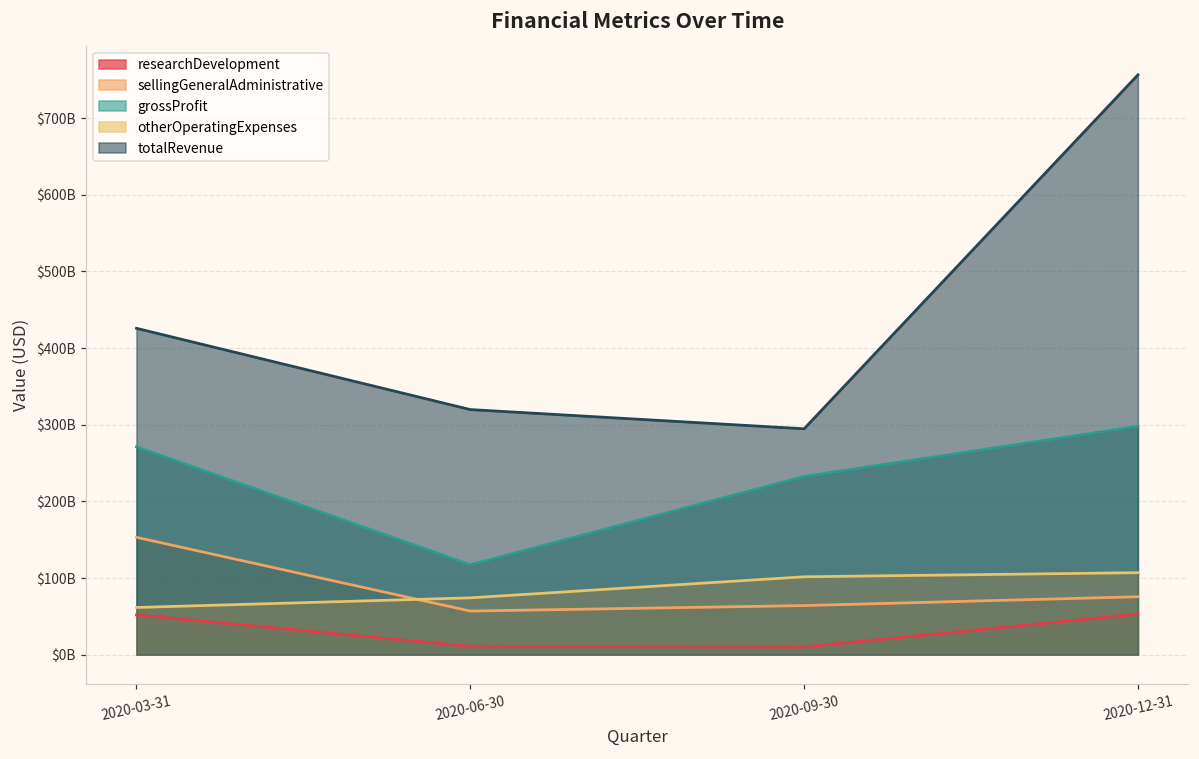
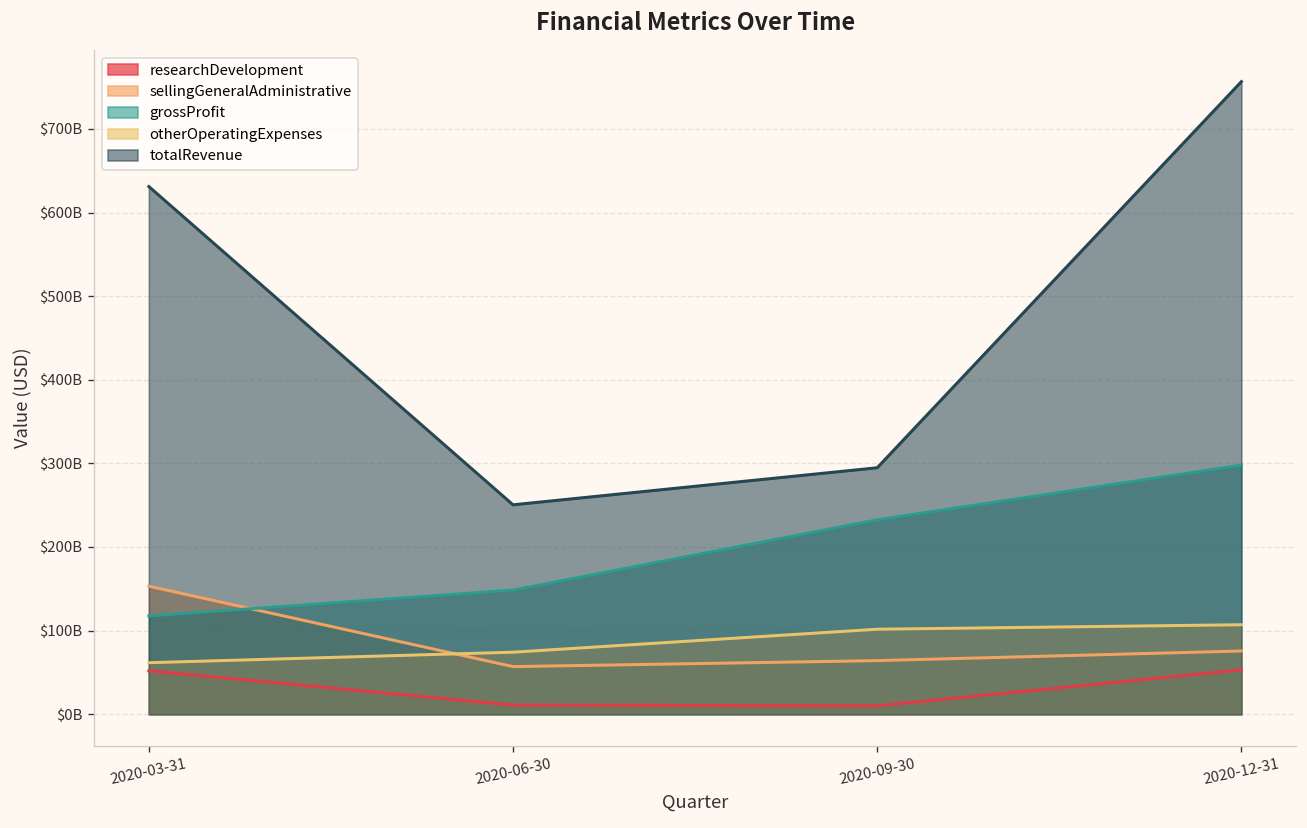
grossProfit, 2020-03-31: $270000000000 -> $120000000000
totalRevenue, 2020-03-31: $430000000000 -> $630000000000
grossProfit, 2020-06-30: $120000000000 -> $150000000000
totalRevenue, 2020-06-30: $320000000000 -> $250000000000
